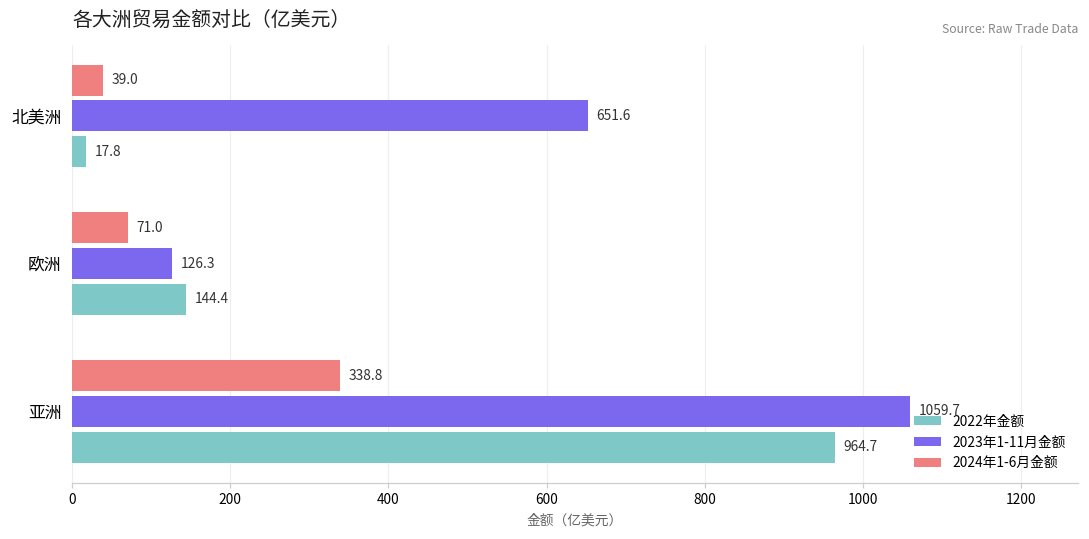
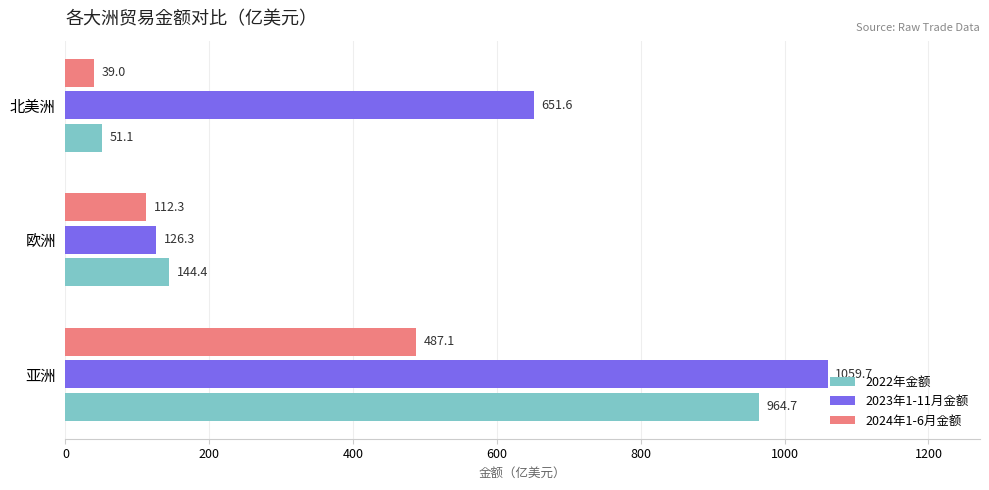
2022年金额, 北美洲: 17.8 -> 51.1
2024年1-6月金额, 欧洲: 71.0 -> 112.3
2024年1-6月金额, 亚洲: 338.8 -> 487.1
